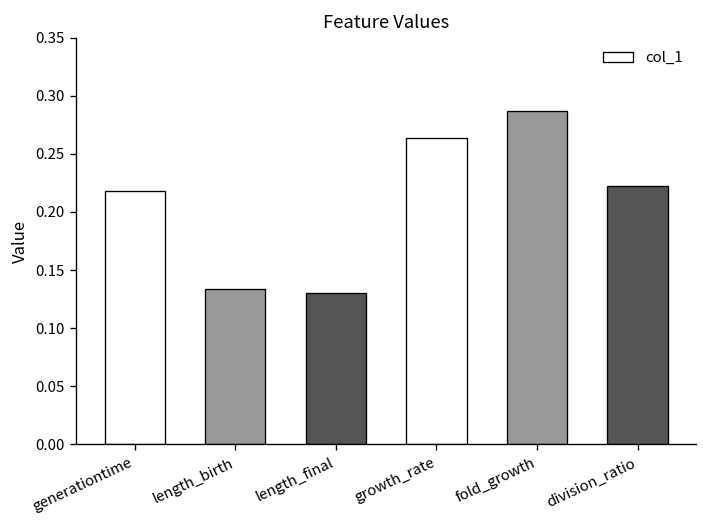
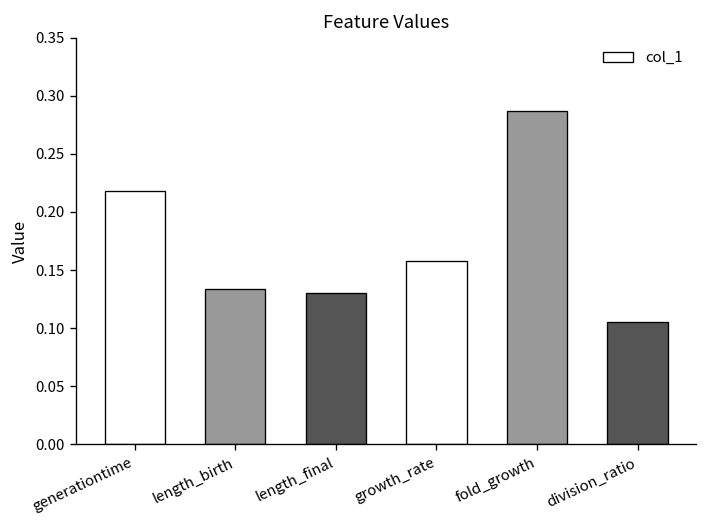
growth_rate: 0.26 -> 0.16
division_ratio: 0.22 -> 0.11
